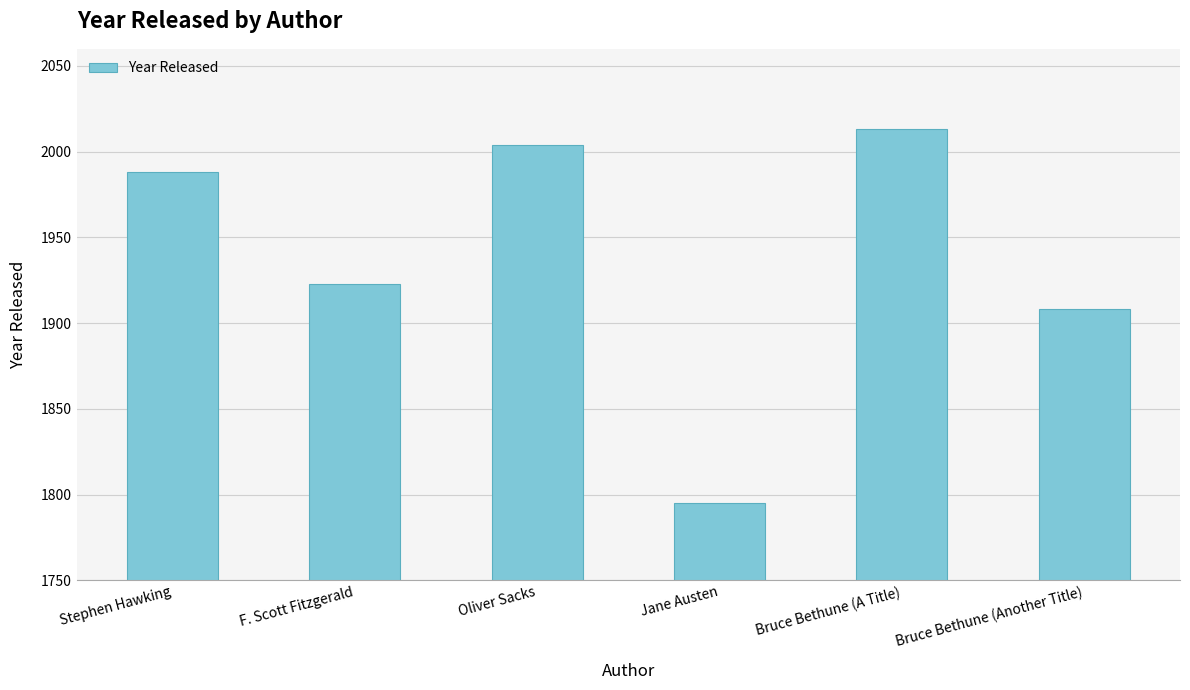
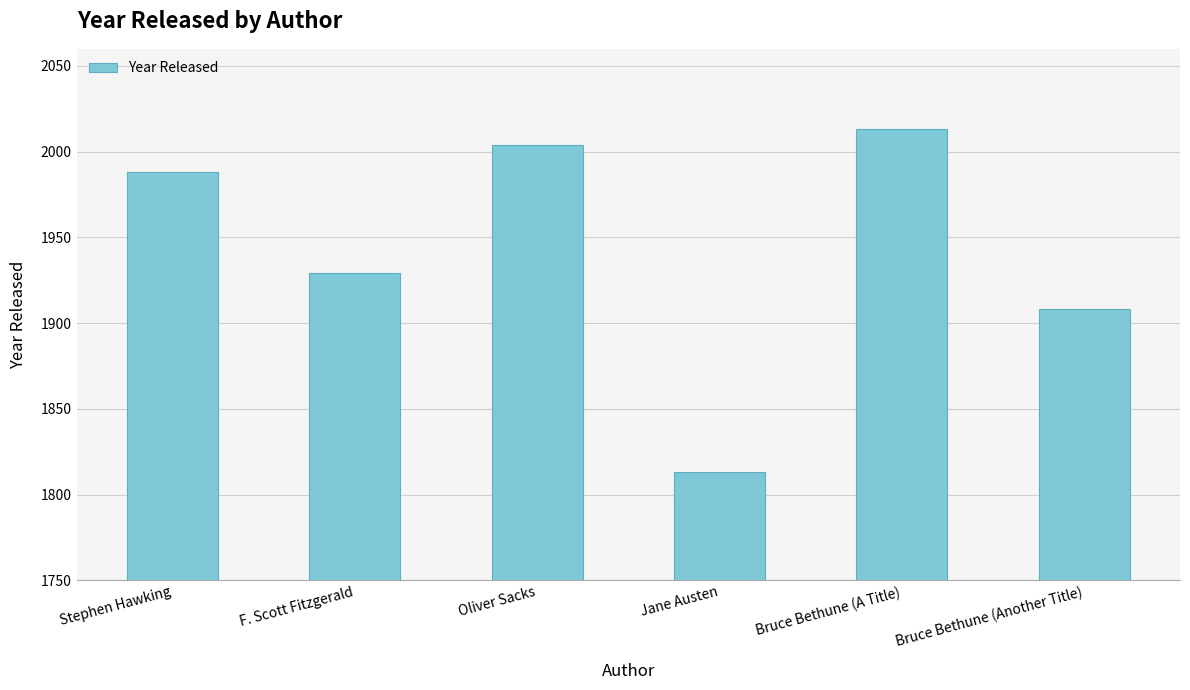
F. Scott Fitzgerald: 1923 -> 1929
Jane Austen: 1795 -> 1813
